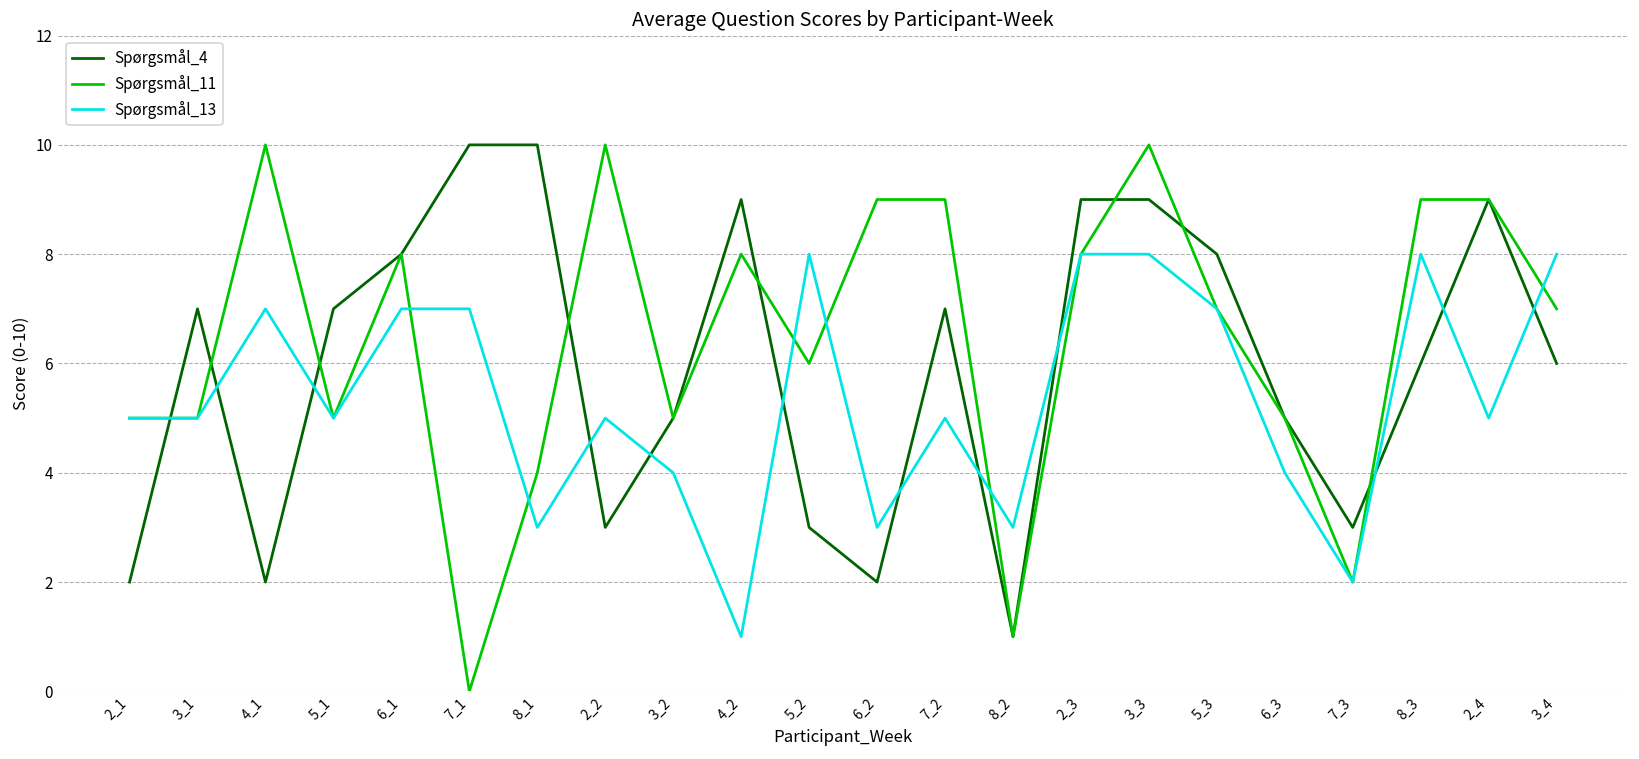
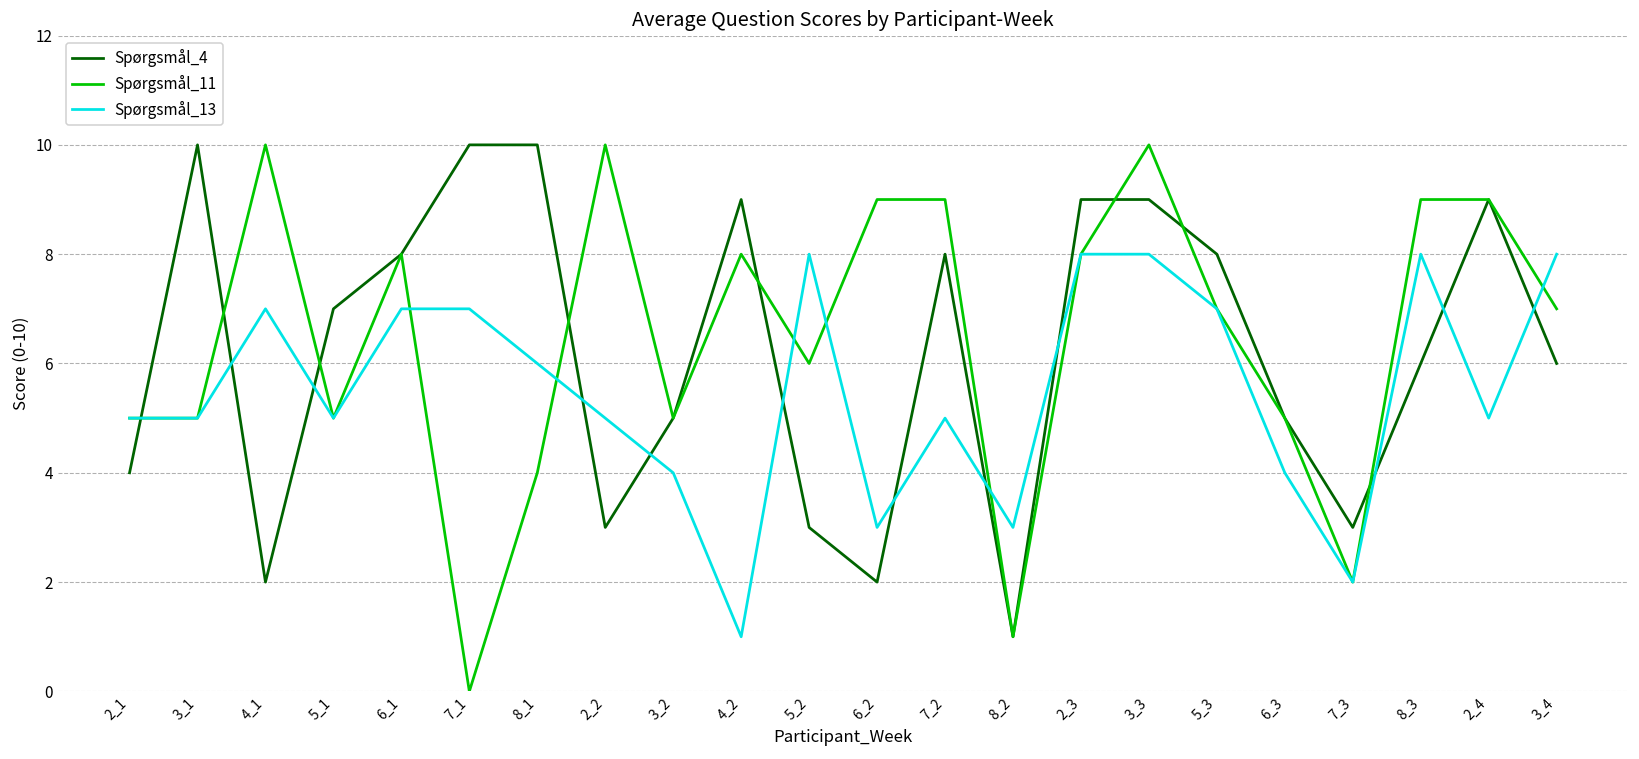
Spørgsmål_4, 2_1: 2 -> 4
Spørgsmål_4, 3_1: 7 -> 10
Spørgsmål_13, 8_1: 3 -> 6
Spørgsmål_4, 7_2: 7 -> 8
